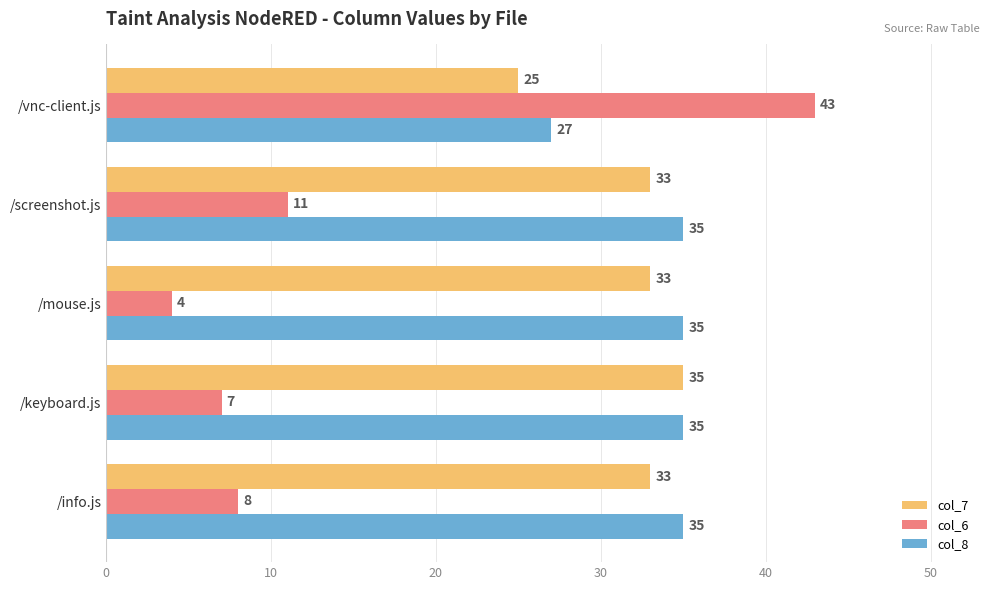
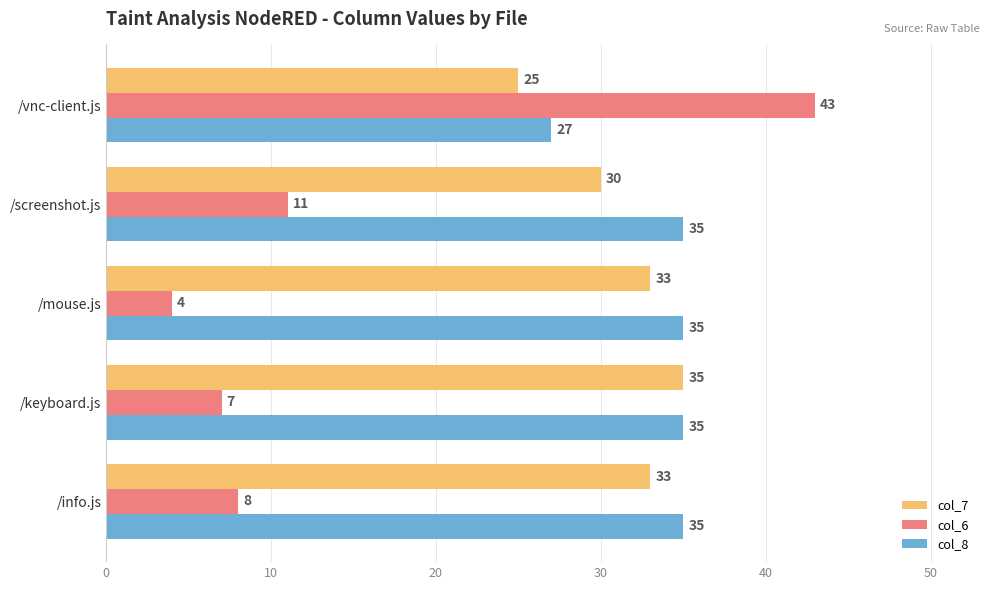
col_7, /screenshot.js: 33 -> 30
